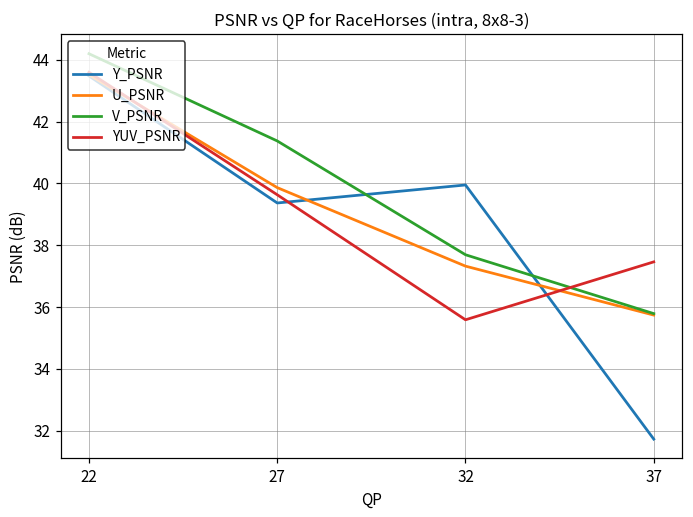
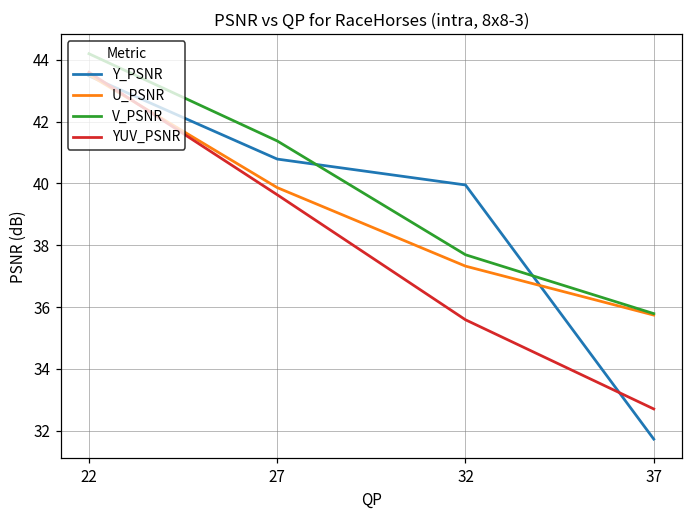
Y_PSNR, 27: 39.4 -> 40.8
YUV_PSNR, 37: 37.5 -> 32.7
